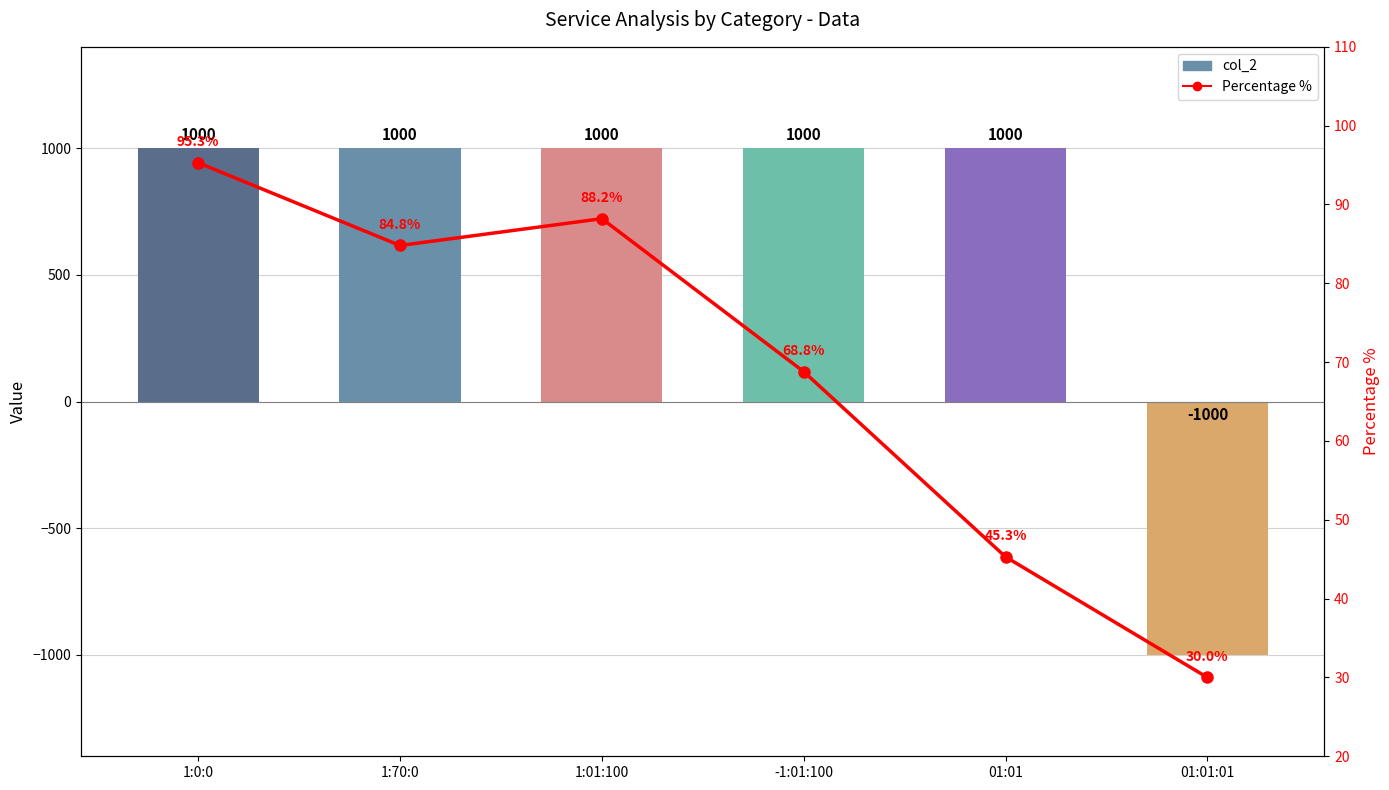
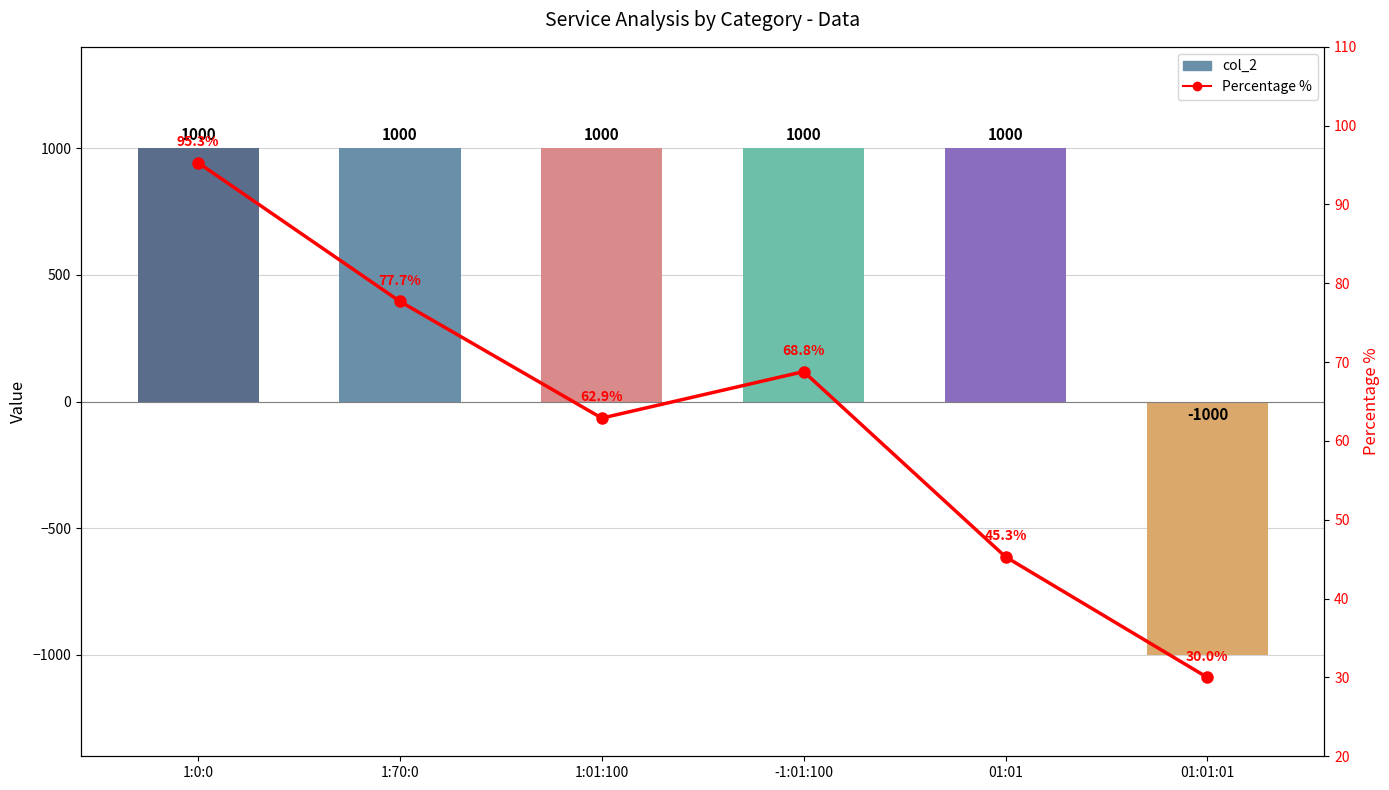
Percentage %, 1:70:0: 84.8% -> 77.7%
Percentage %, 1:01:100: 88.2% -> 62.9%
